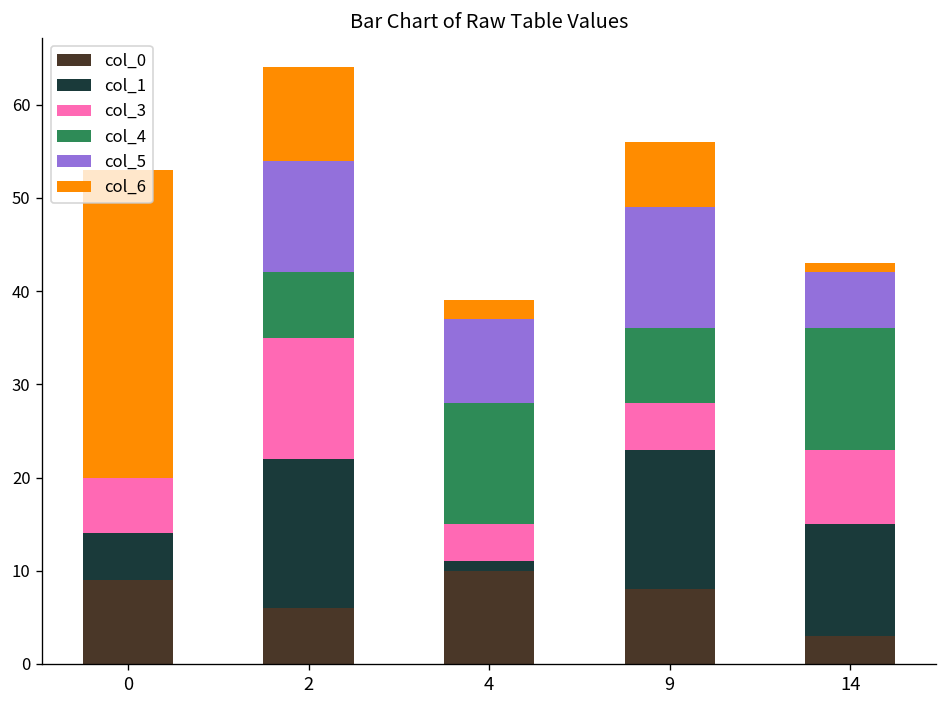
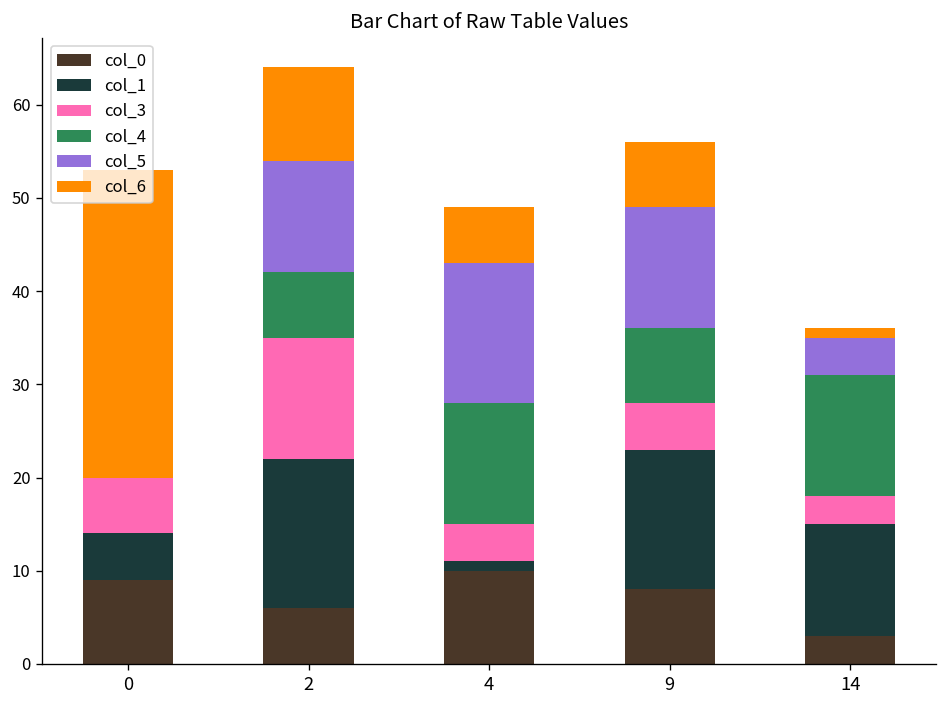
col_5, 4: 9 -> 15
col_6, 4: 2 -> 6
col_3, 14: 8 -> 3
col_5, 14: 6 -> 4
